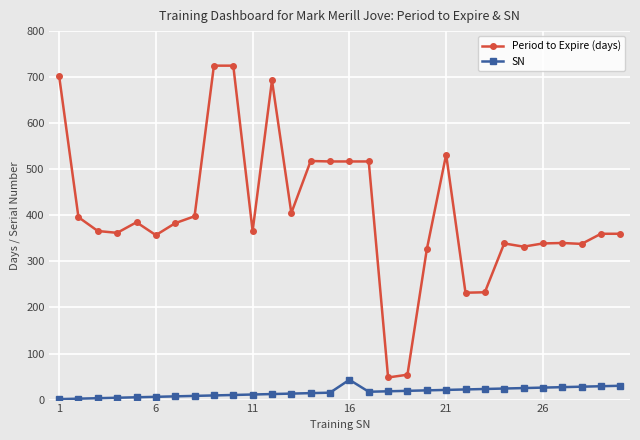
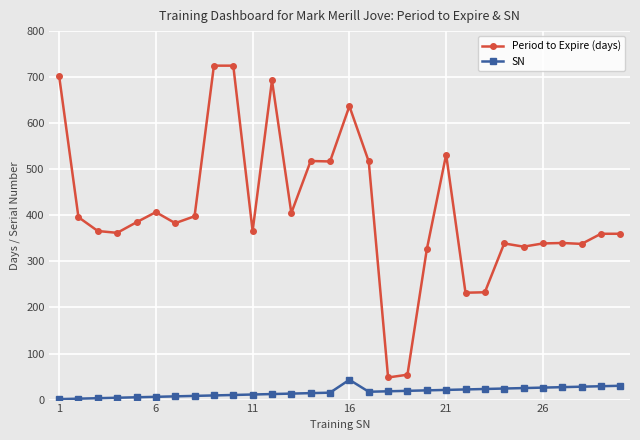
Period to Expire (days), 6: 360 -> 410
Period to Expire (days), 16: 520 -> 640
